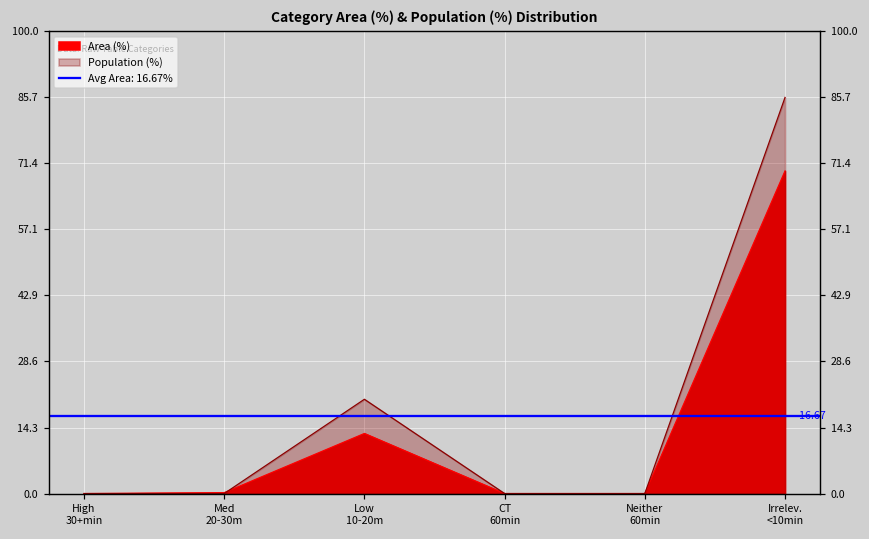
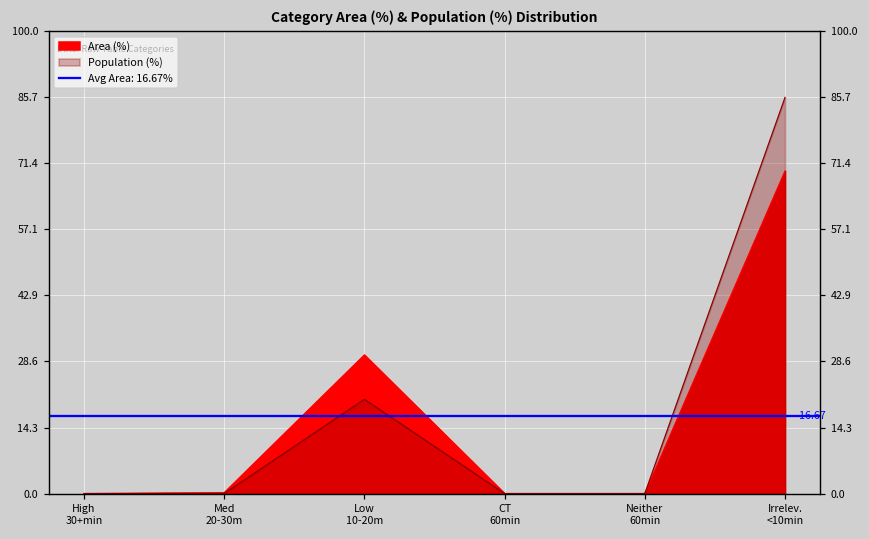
Area (%), Low 10-20m: 13 -> 30
